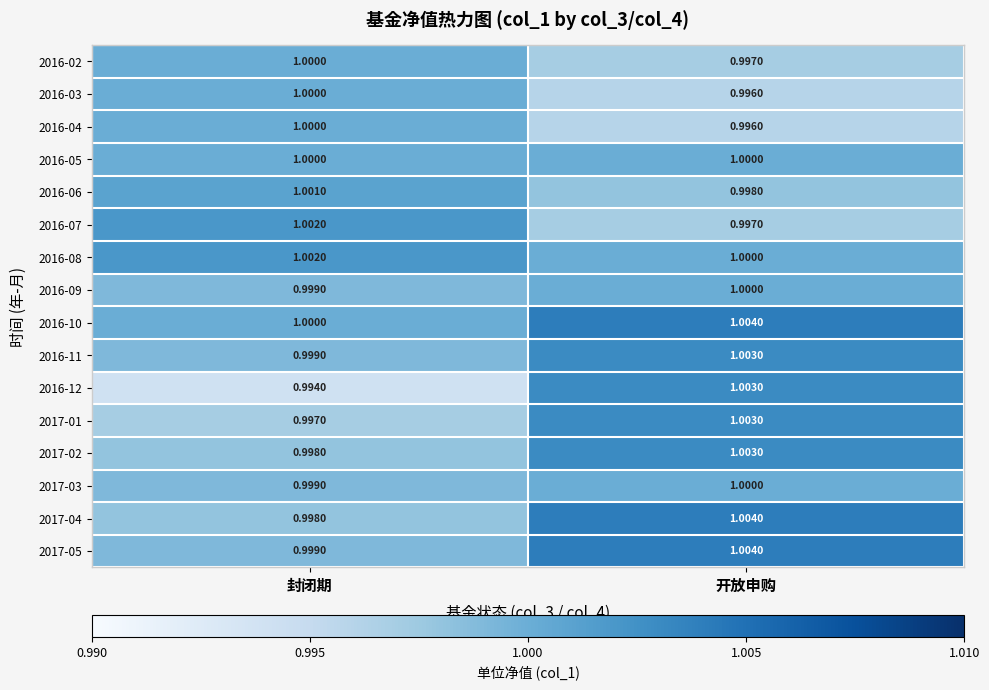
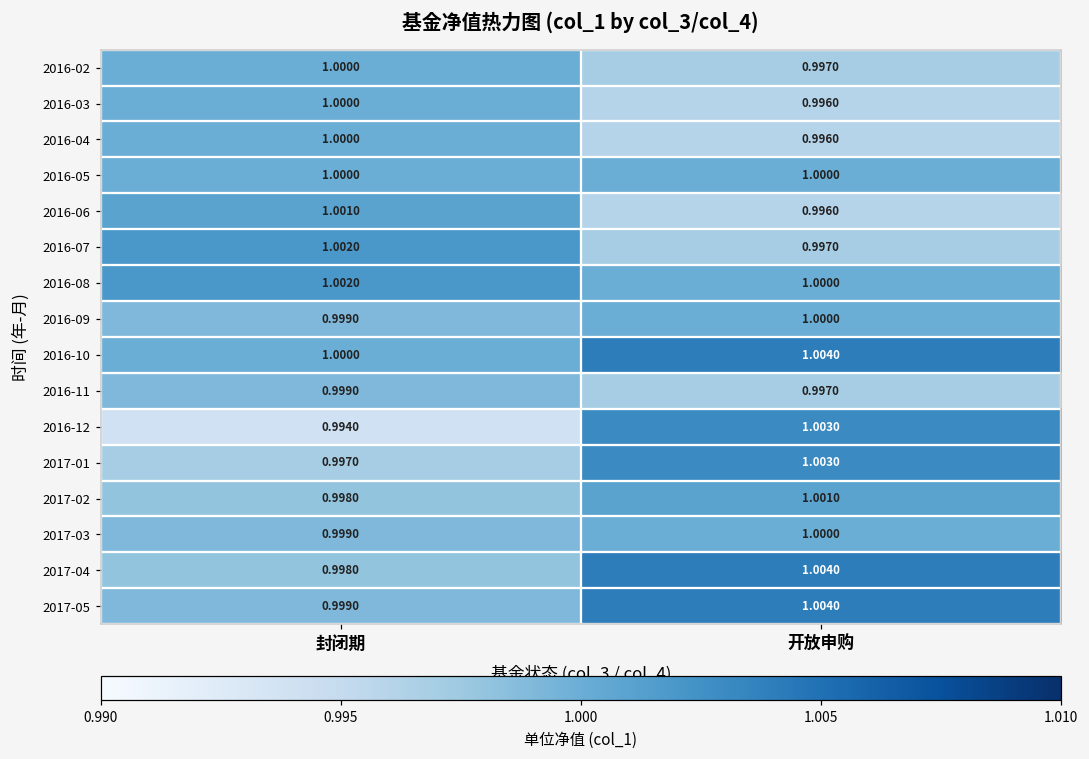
2016-06, 开放申购: 0.9980 -> 0.9960
2016-11, 开放申购: 1.0030 -> 0.9970
2017-02, 开放申购: 1.0030 -> 1.0010
